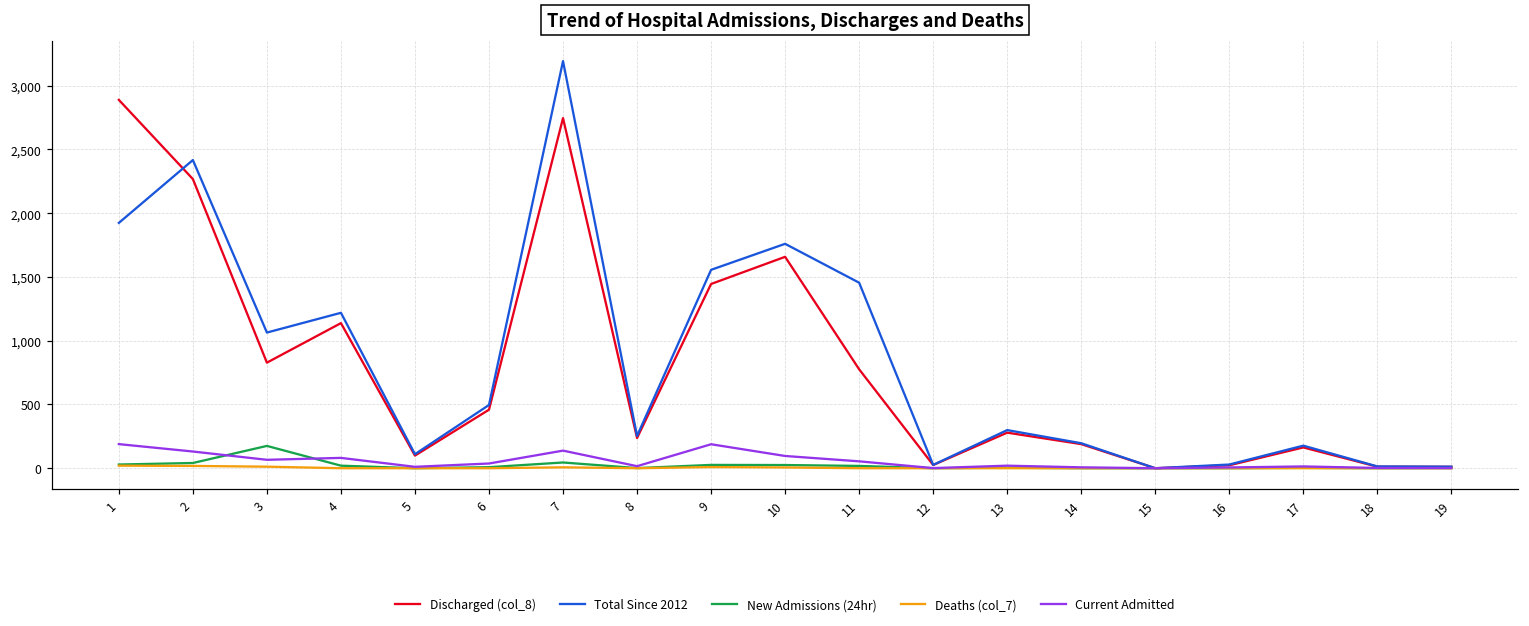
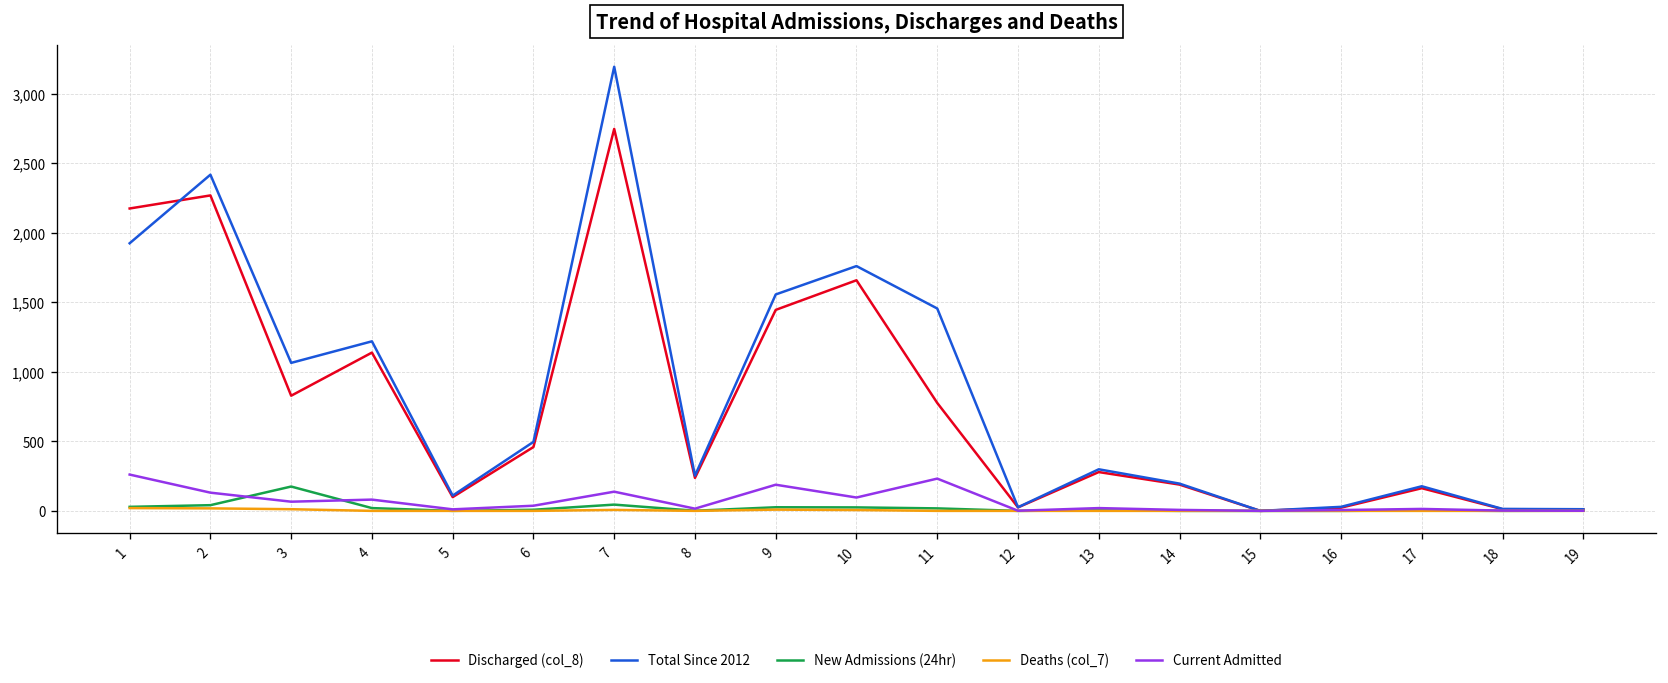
Discharged (col_8), 1: 2,890 -> 2,170
Current Admitted, 1: 190 -> 260
Current Admitted, 11: 50 -> 230
